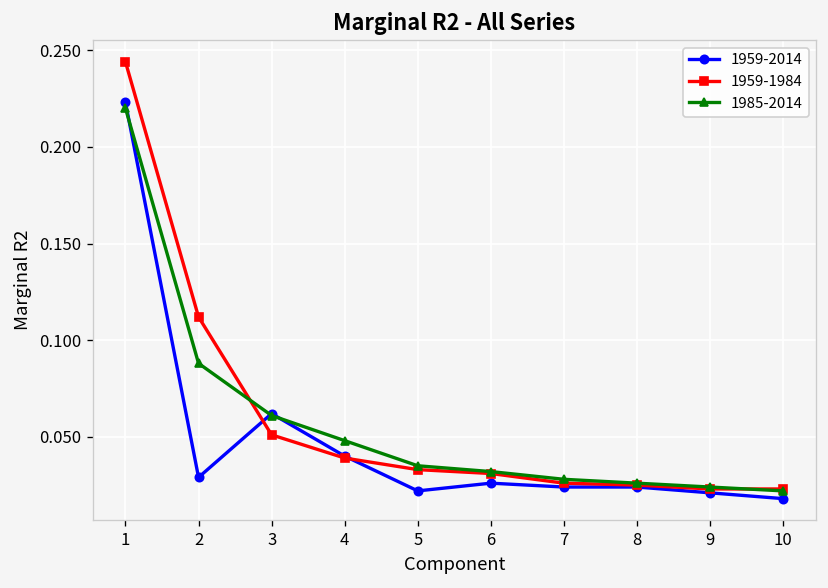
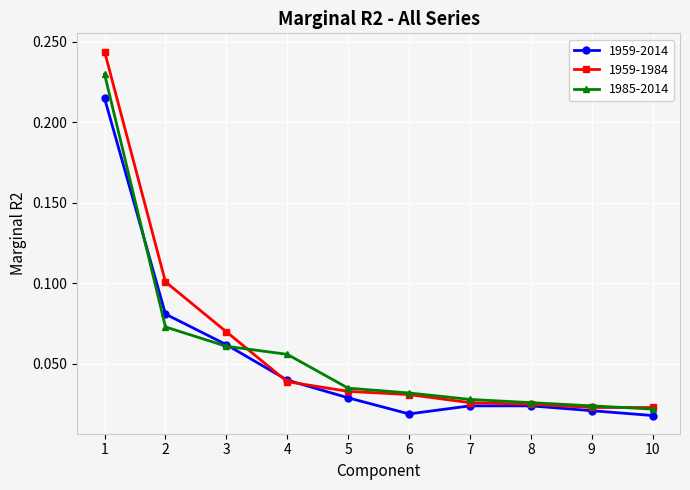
1959-2014, 1: 0.223 -> 0.215
1985-2014, 1: 0.22 -> 0.23
1959-2014, 2: 0.029 -> 0.081
1959-1984, 2: 0.112 -> 0.101
1985-2014, 2: 0.088 -> 0.073
1959-1984, 3: 0.051 -> 0.070
1985-2014, 4: 0.048 -> 0.056
1959-2014, 5: 0.022 -> 0.029
1959-2014, 6: 0.026 -> 0.019
